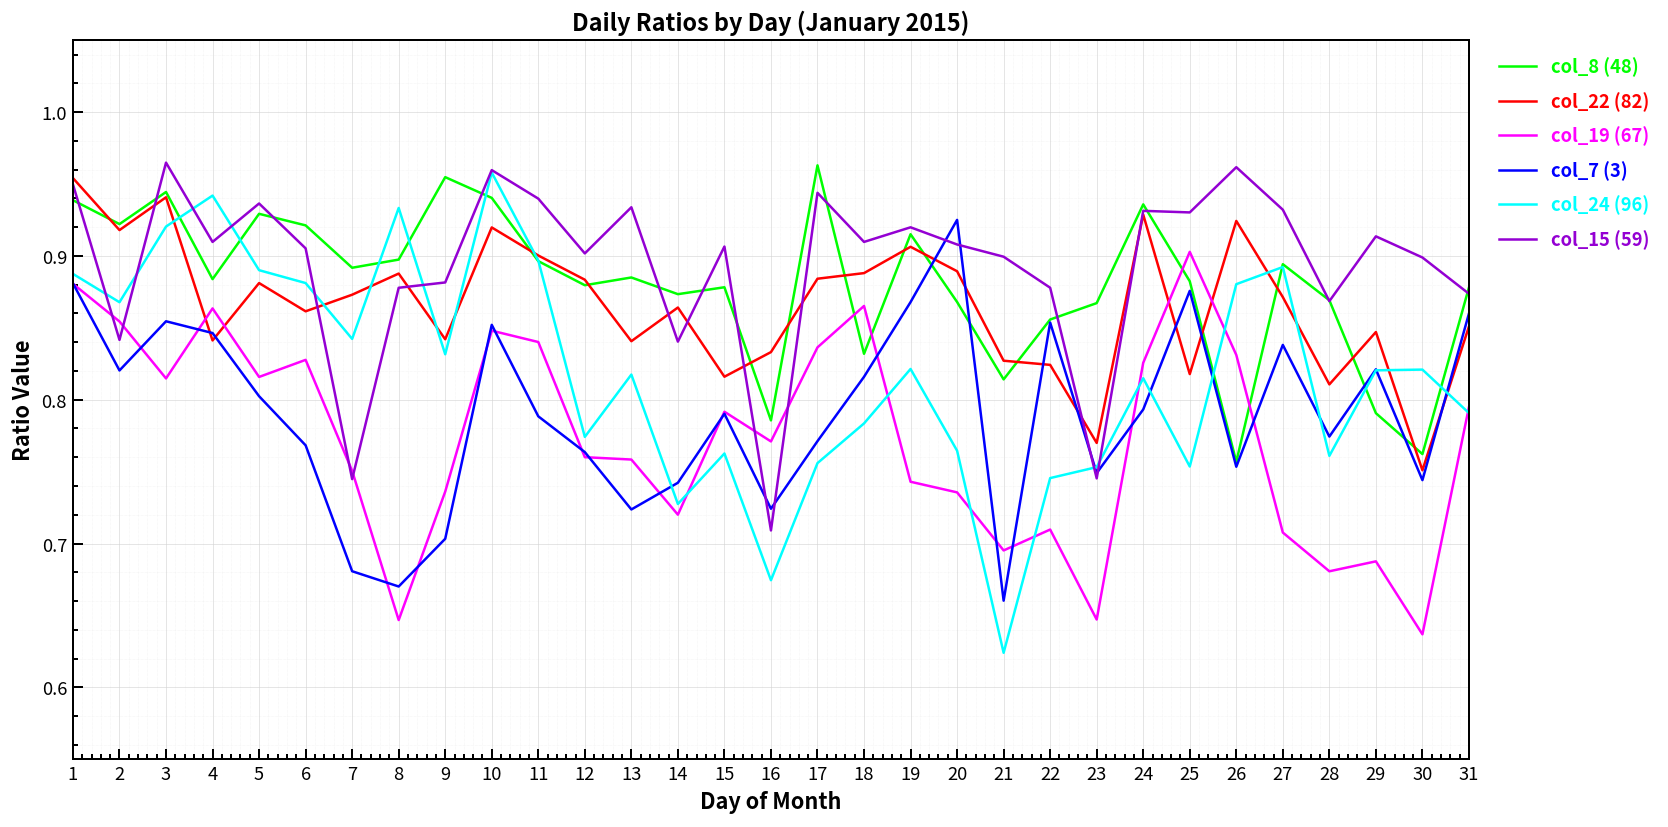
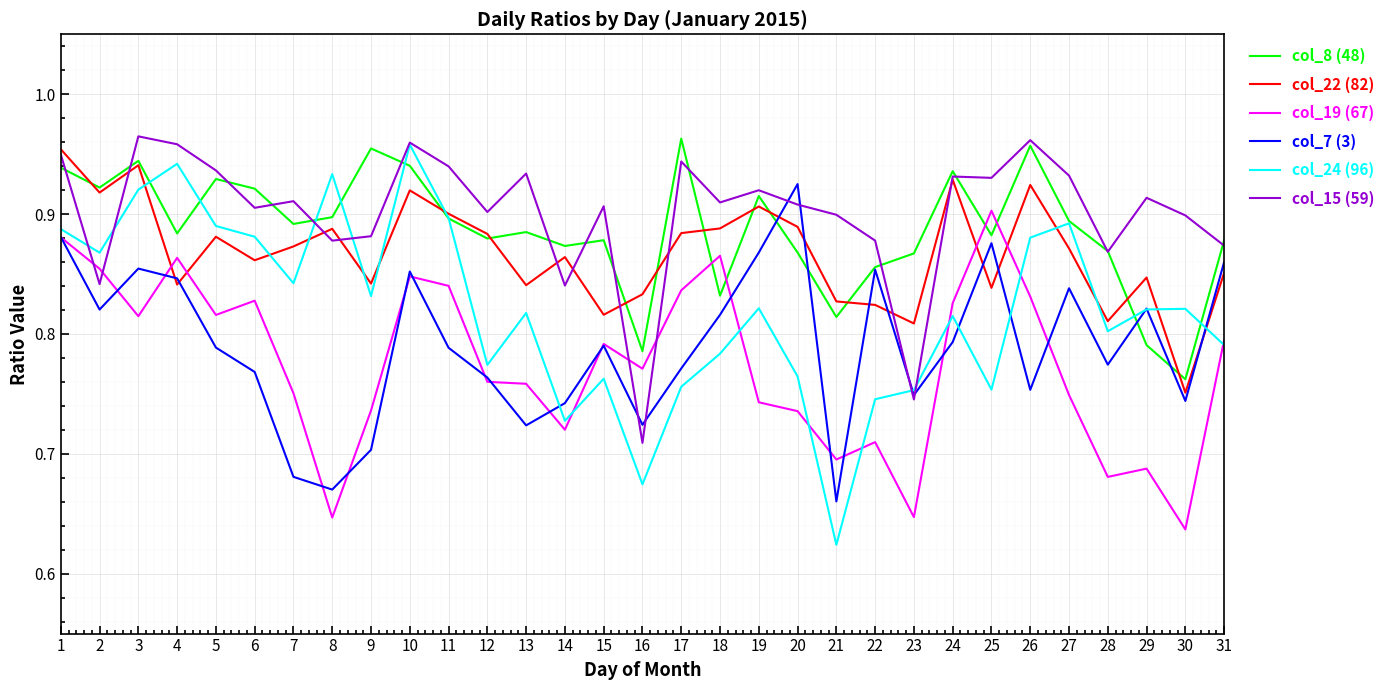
col_15 (59), 4: 0.910 -> 0.958
col_7 (3), 5: 0.802 -> 0.789
col_15 (59), 7: 0.745 -> 0.911
col_22 (82), 23: 0.770 -> 0.809
col_22 (82), 25: 0.818 -> 0.838
col_8 (48), 26: 0.757 -> 0.957
col_19 (67), 27: 0.708 -> 0.749
col_24 (96), 28: 0.761 -> 0.802
